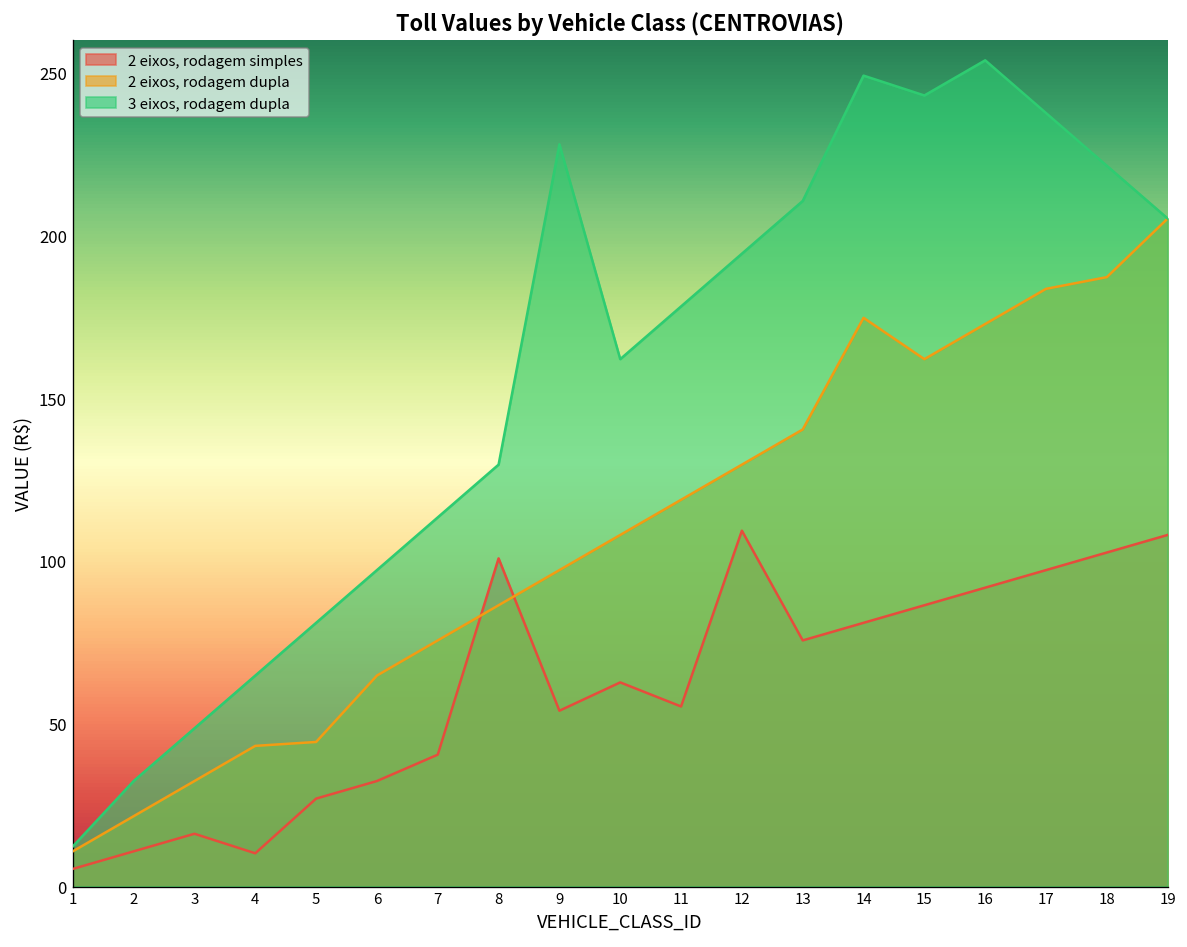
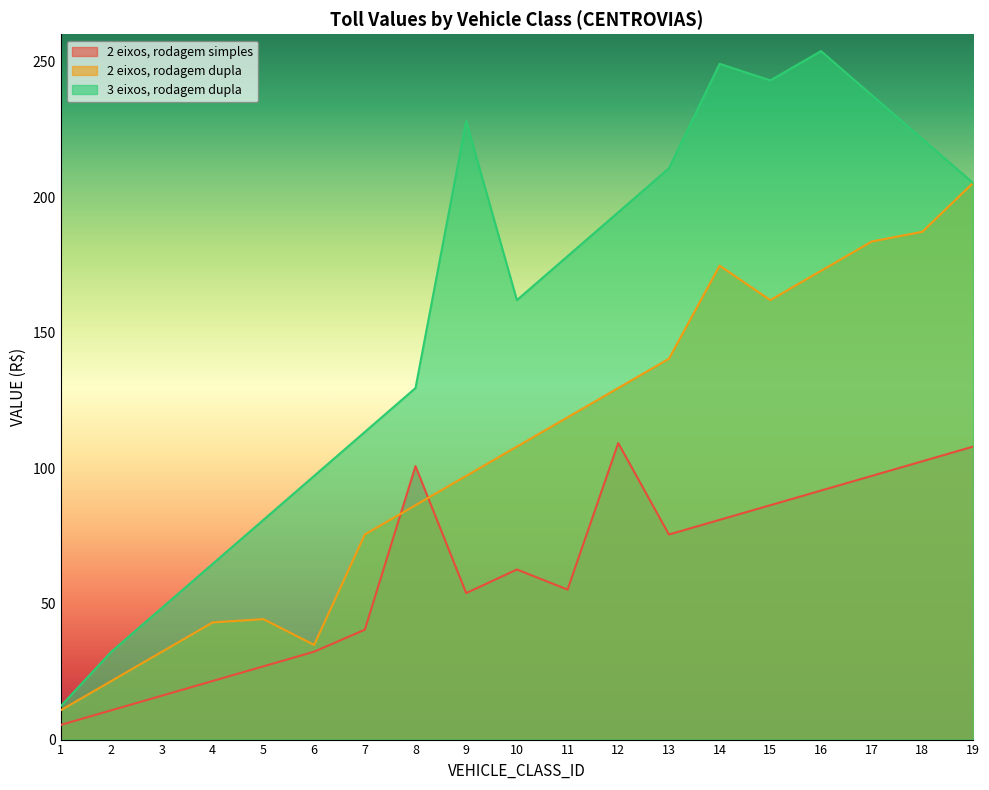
2 eixos, rodagem simples, 4: 10 -> 22
2 eixos, rodagem dupla, 6: 65 -> 35
